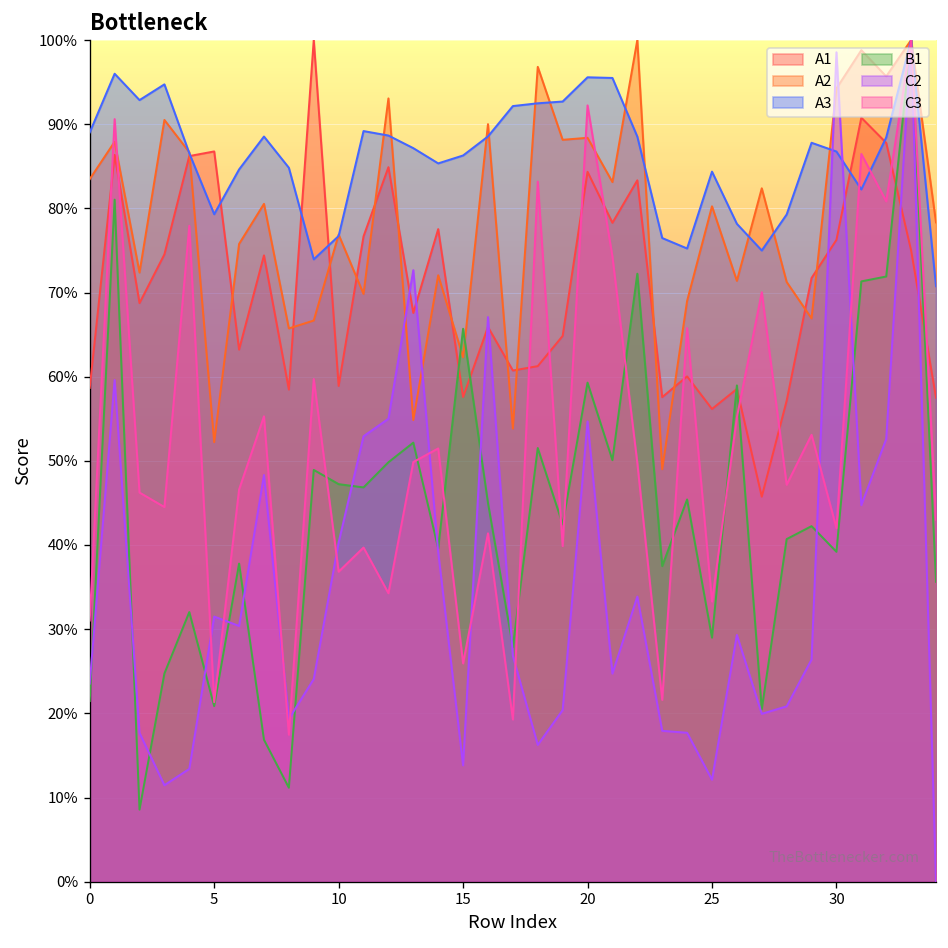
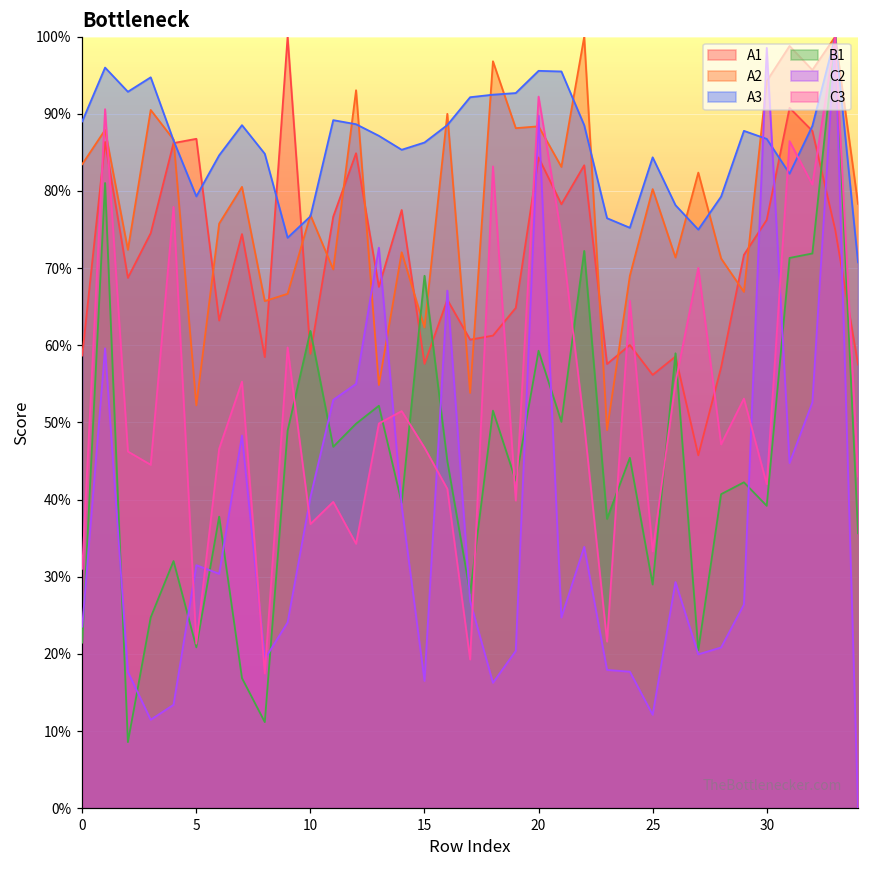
B1, 10: 47% -> 62%
B1, 15: 66% -> 69%
C2, 15: 14% -> 16%
C3, 15: 26% -> 47%
C2, 20: 55% -> 90%
